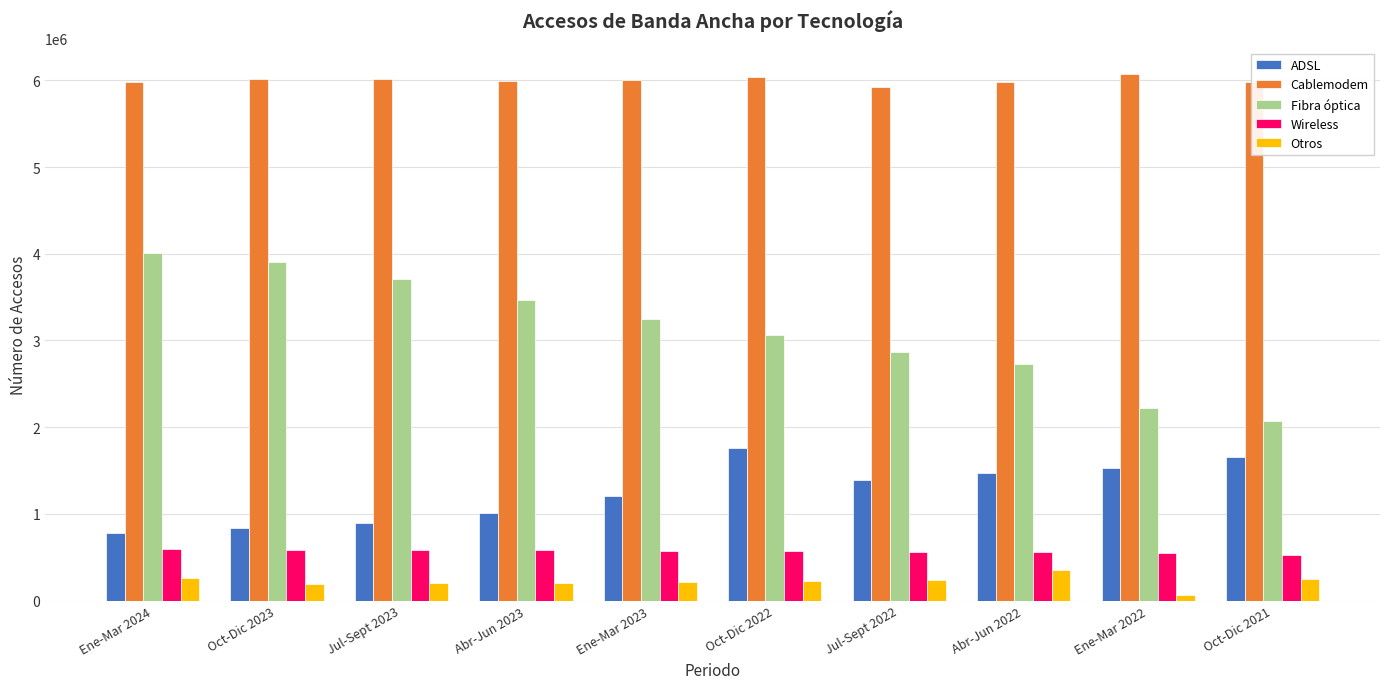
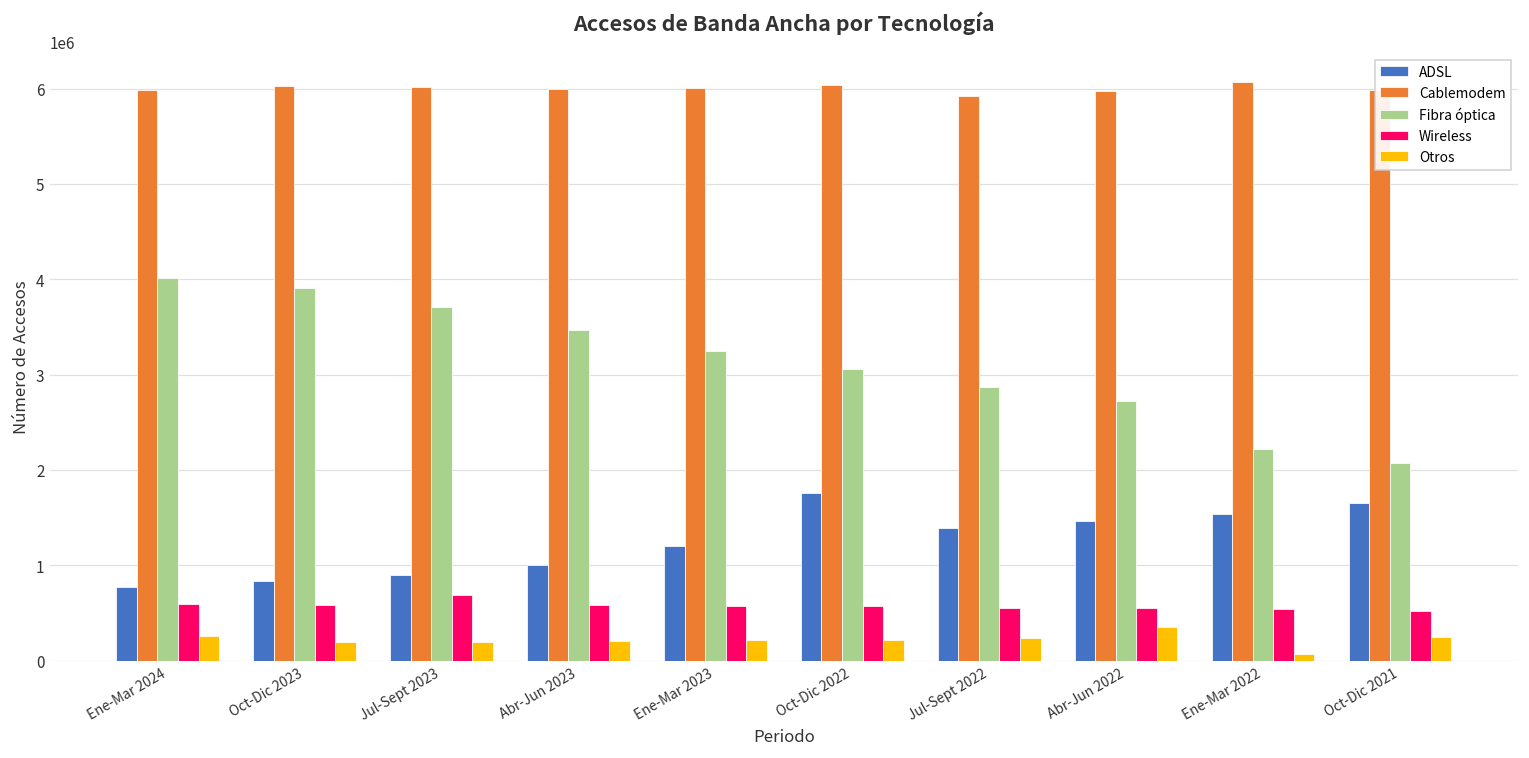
Wireless, Jul-Sept 2023: 600000 -> 700000
